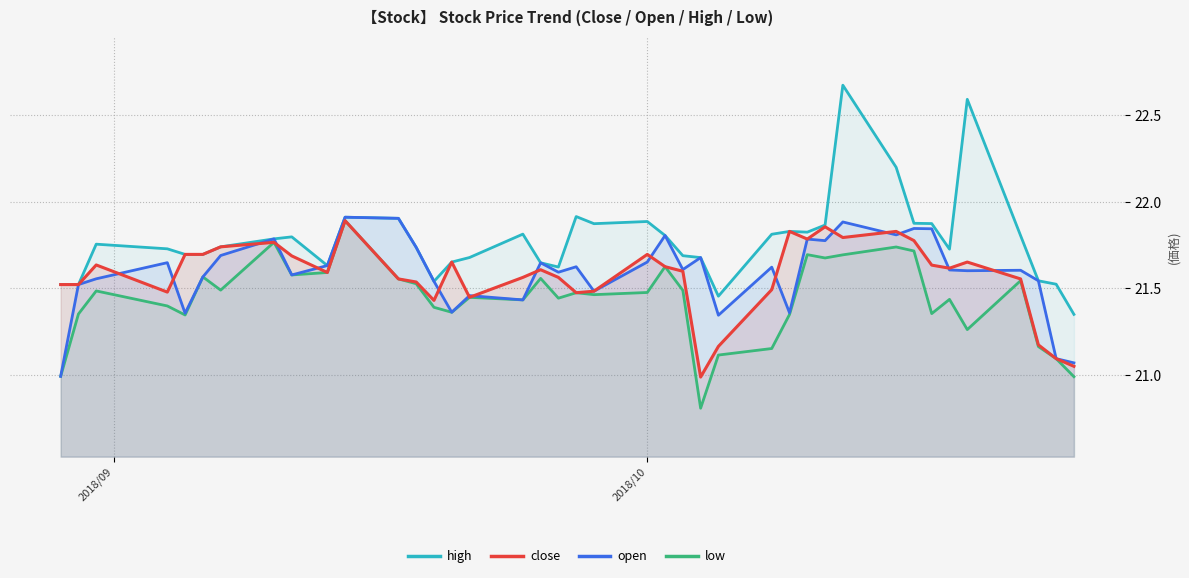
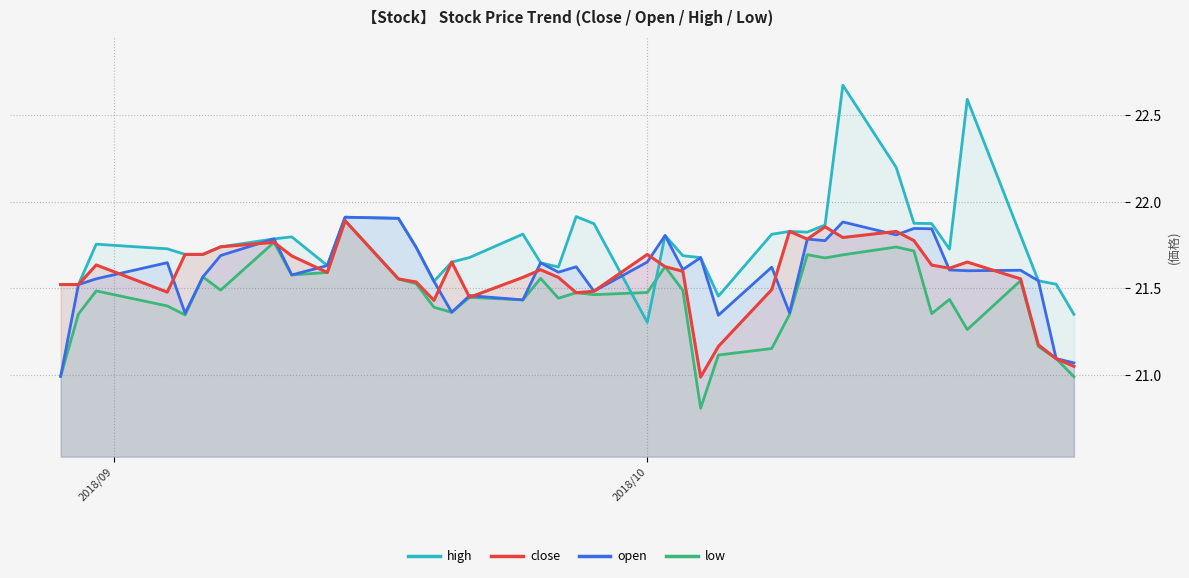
high, 2018/10: 21.89 -> 21.30
